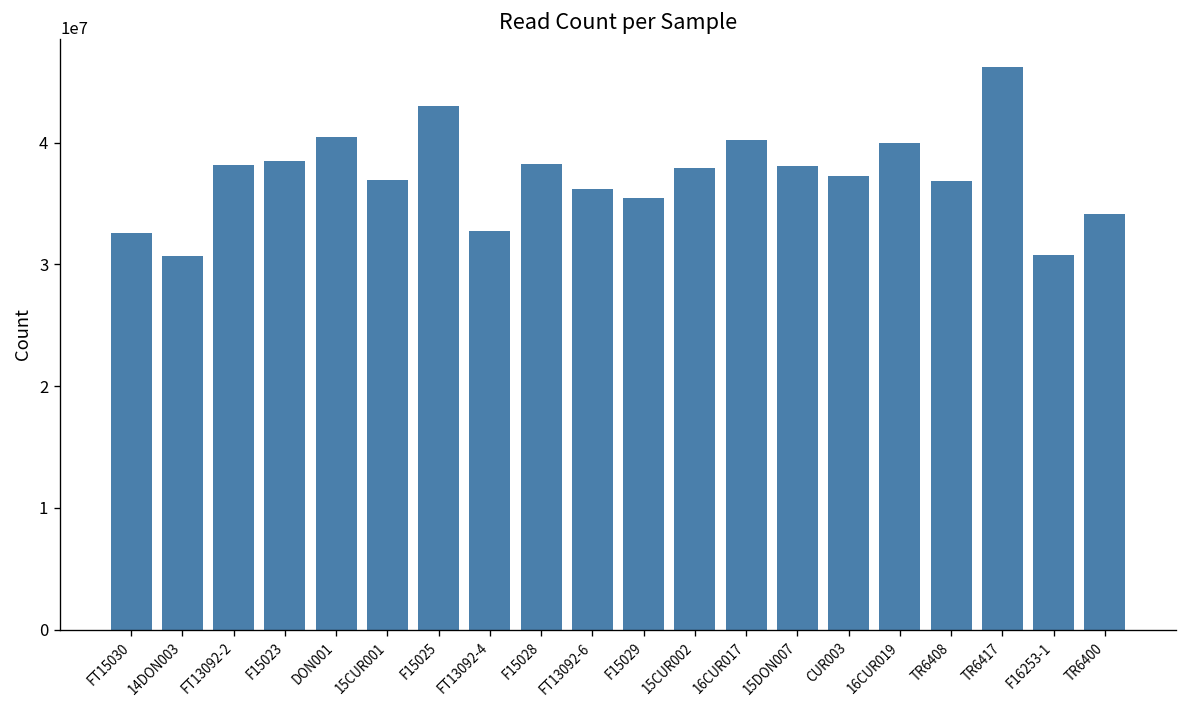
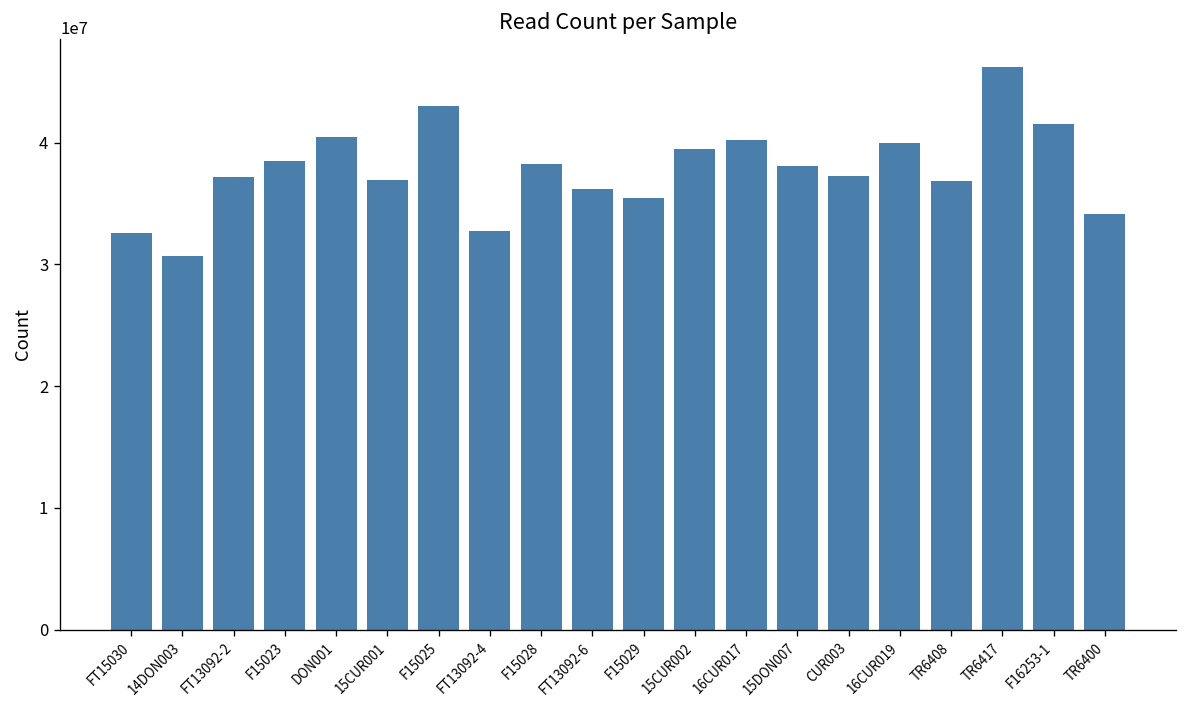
FT13092-2: 38100000 -> 37200000
15CUR002: 37900000 -> 39500000
F16253-1: 30700000 -> 41500000
